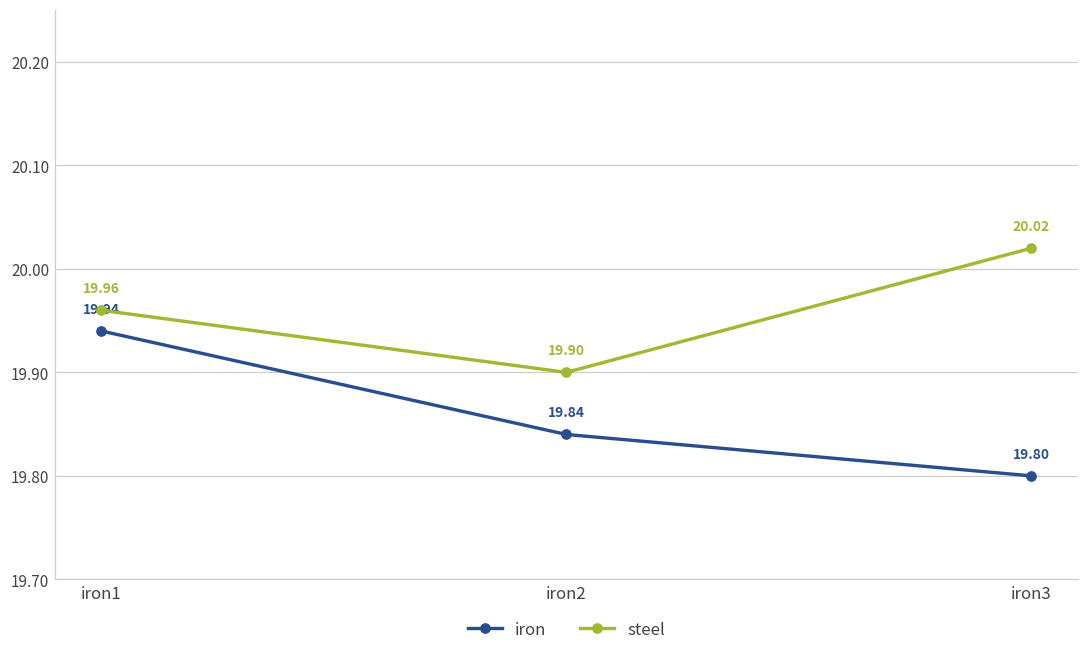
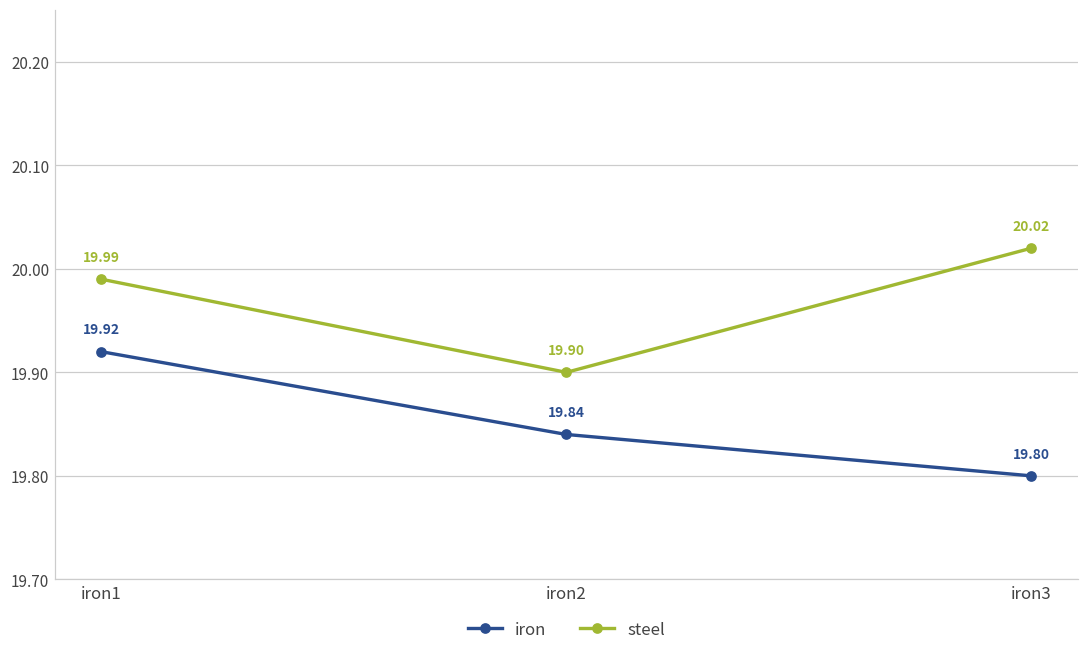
iron, iron1: 19.94 -> 19.92
steel, iron1: 19.96 -> 19.99
